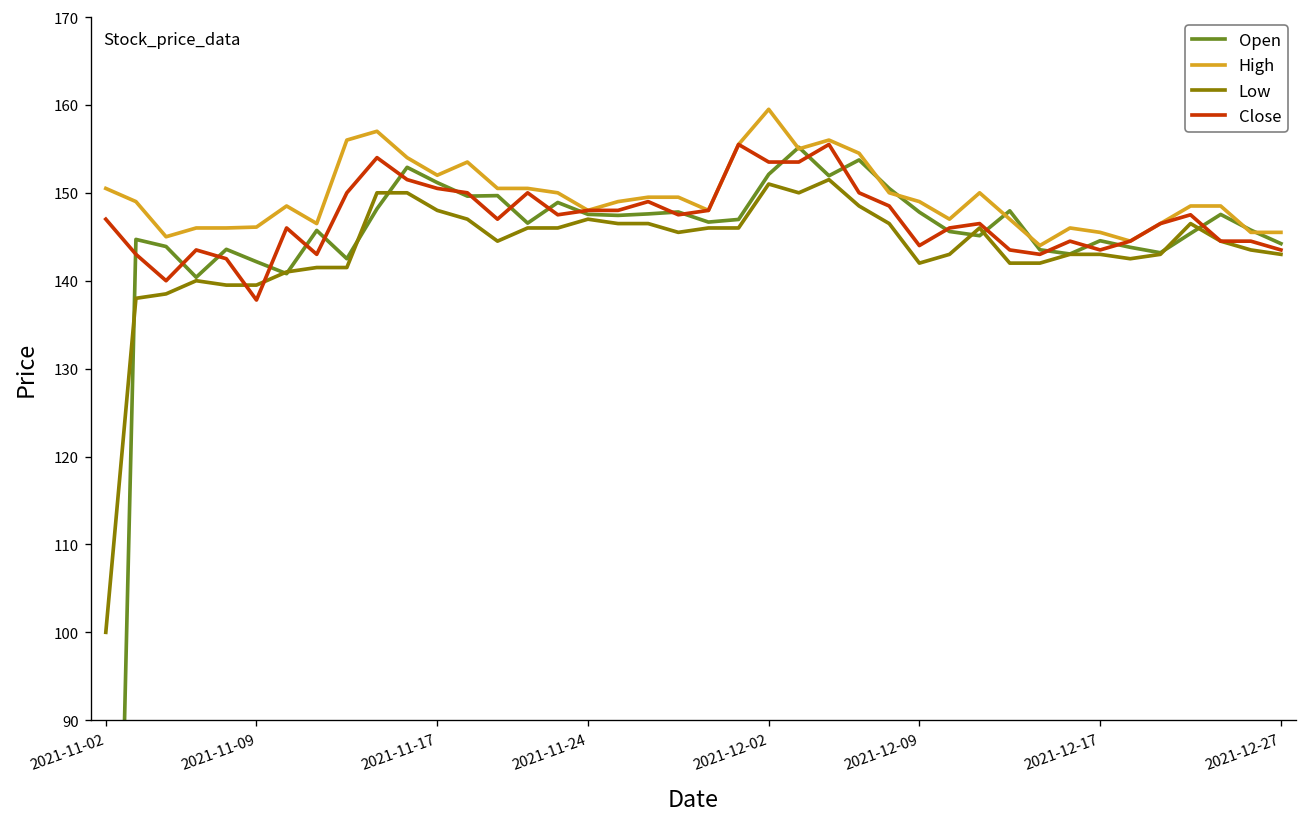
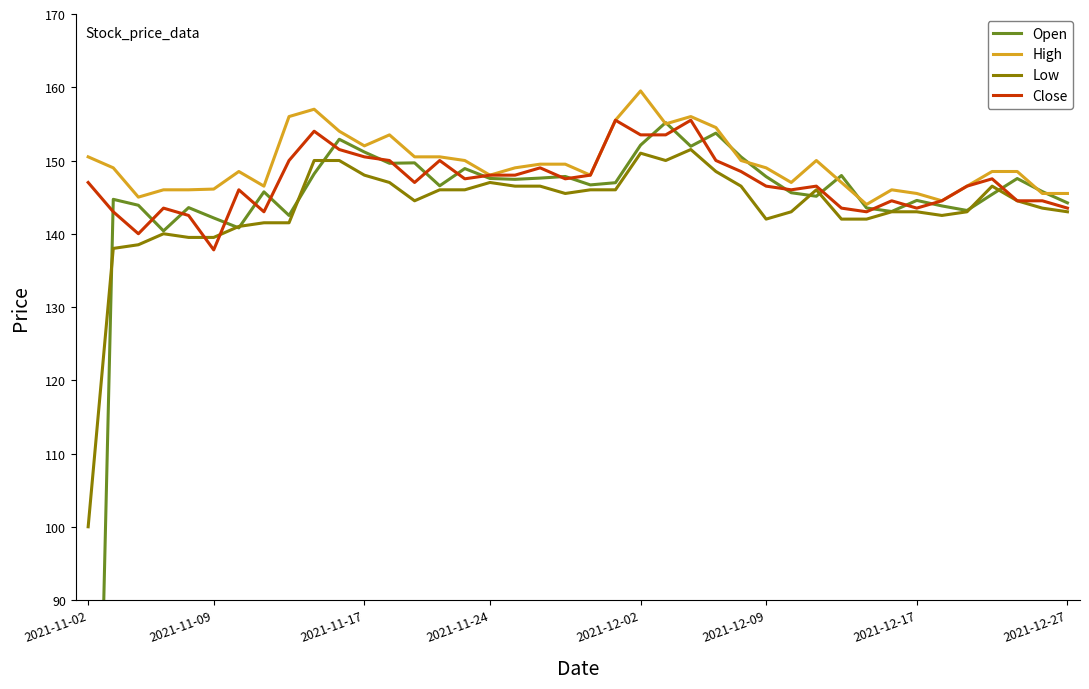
Close, 2021-12-09: 144 -> 147
